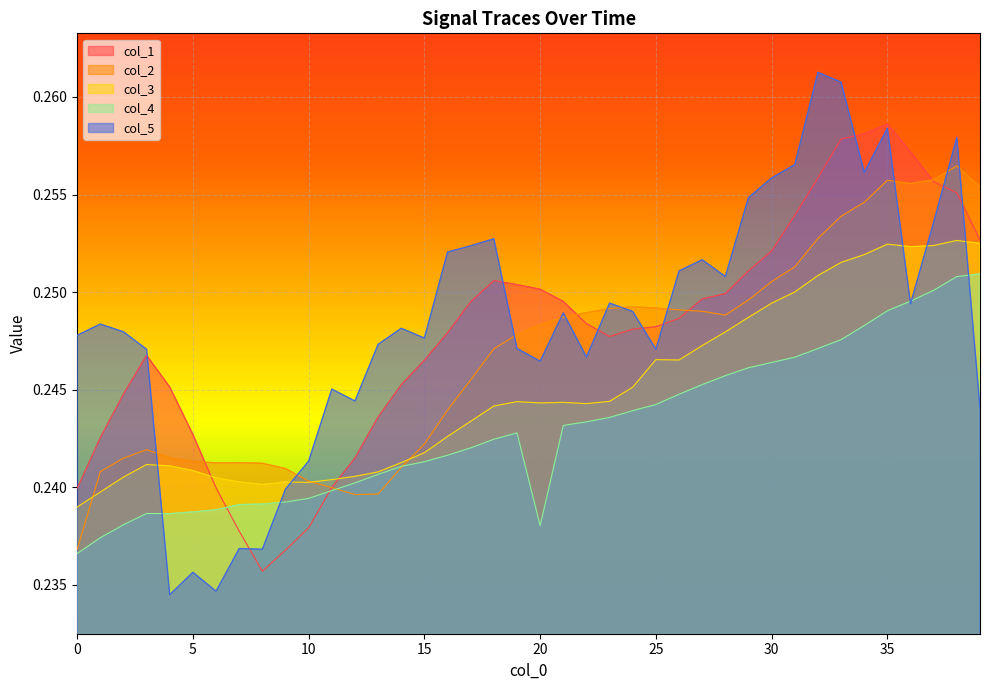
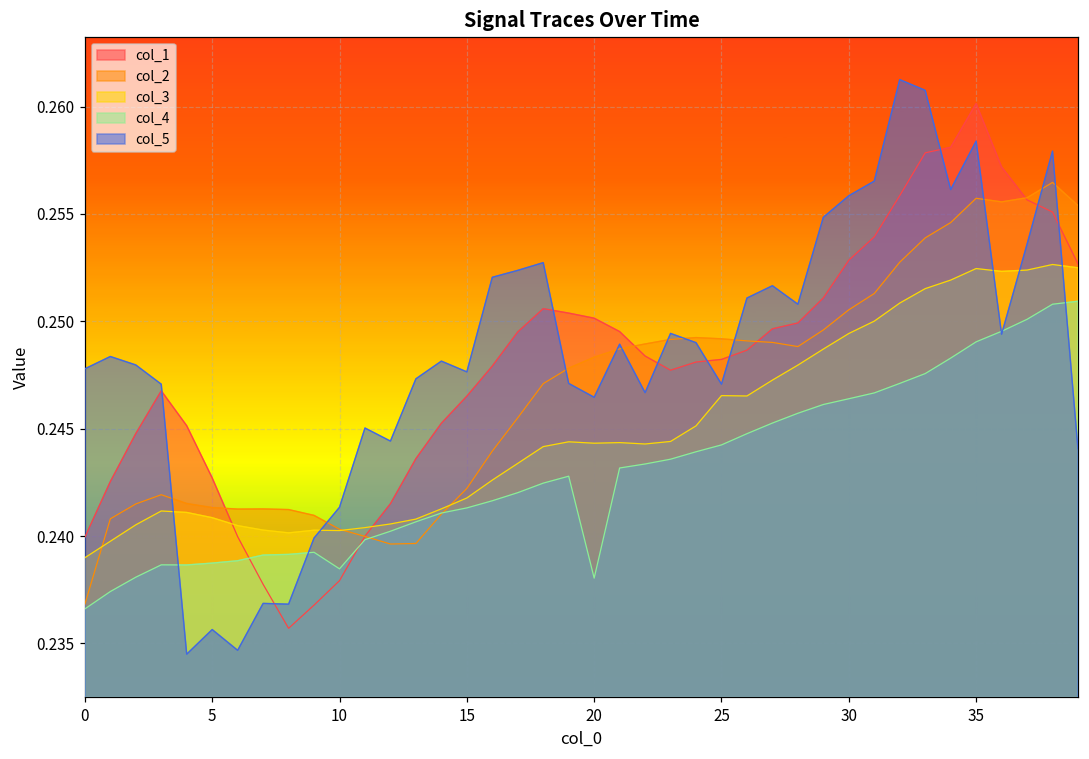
col_4, 10: 0.2394 -> 0.2385
col_1, 30: 0.2521 -> 0.2528
col_1, 35: 0.2586 -> 0.2601
